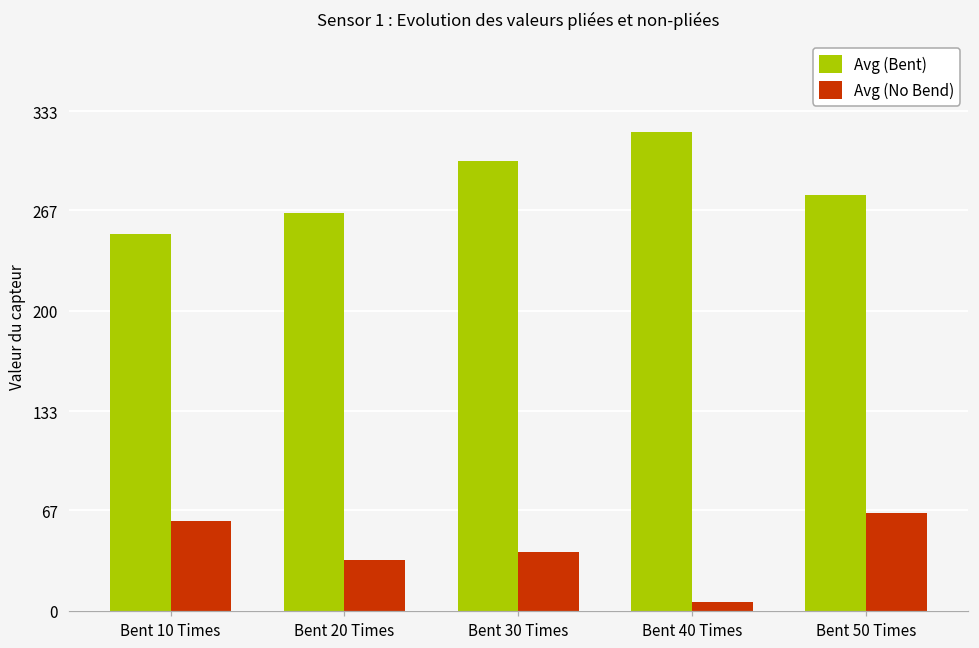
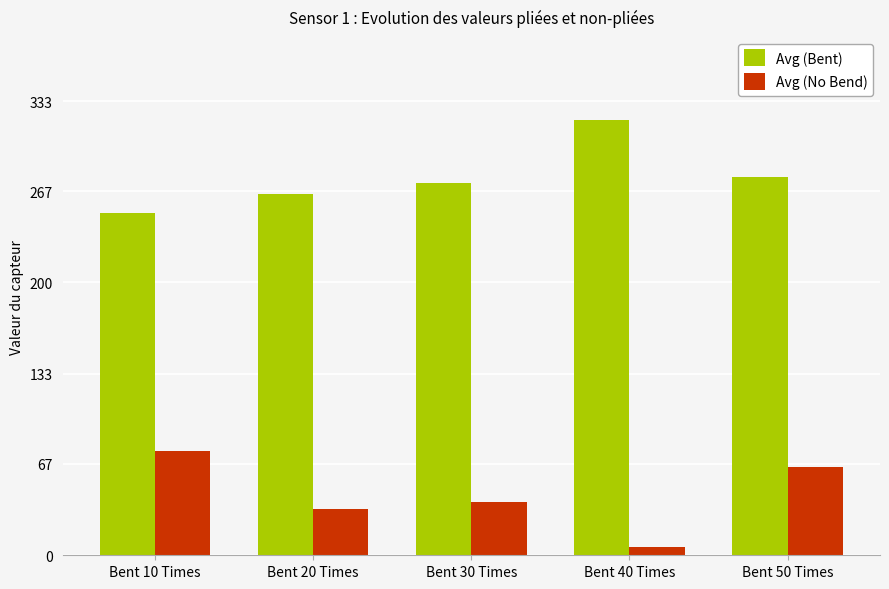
Avg (No Bend), Bent 10 Times: 60 -> 76
Avg (Bent), Bent 30 Times: 300 -> 273
